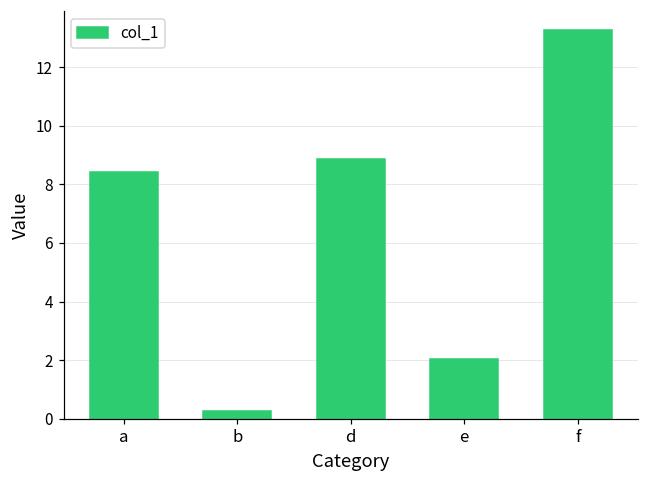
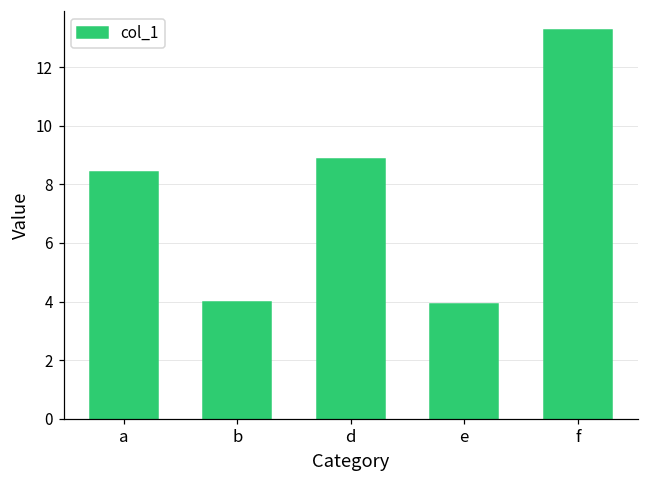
b: 0.3 -> 4.0
e: 2.0 -> 3.9
